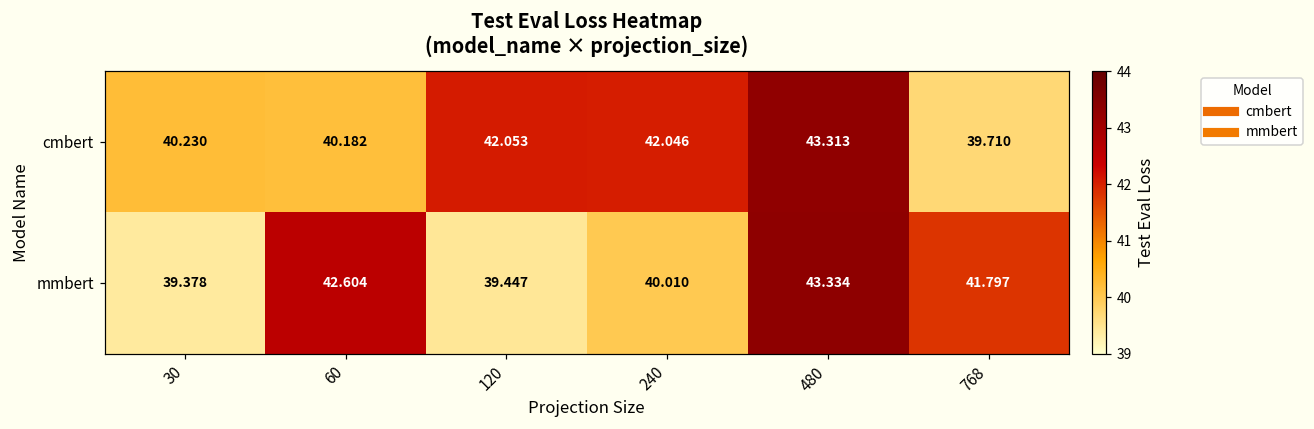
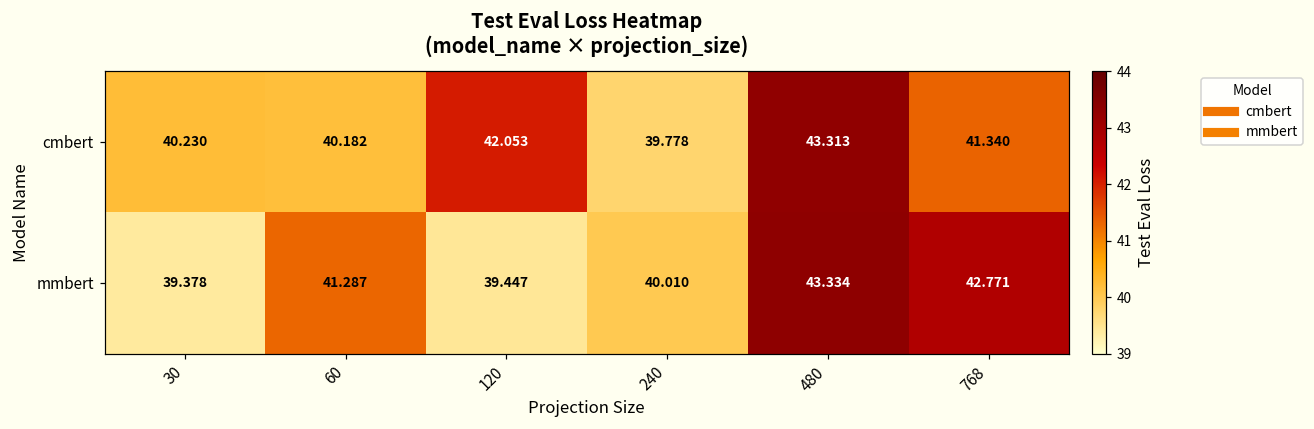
cmbert, 240: 42.046 -> 39.778
cmbert, 768: 39.710 -> 41.340
mmbert, 60: 42.604 -> 41.287
mmbert, 768: 41.797 -> 42.771
